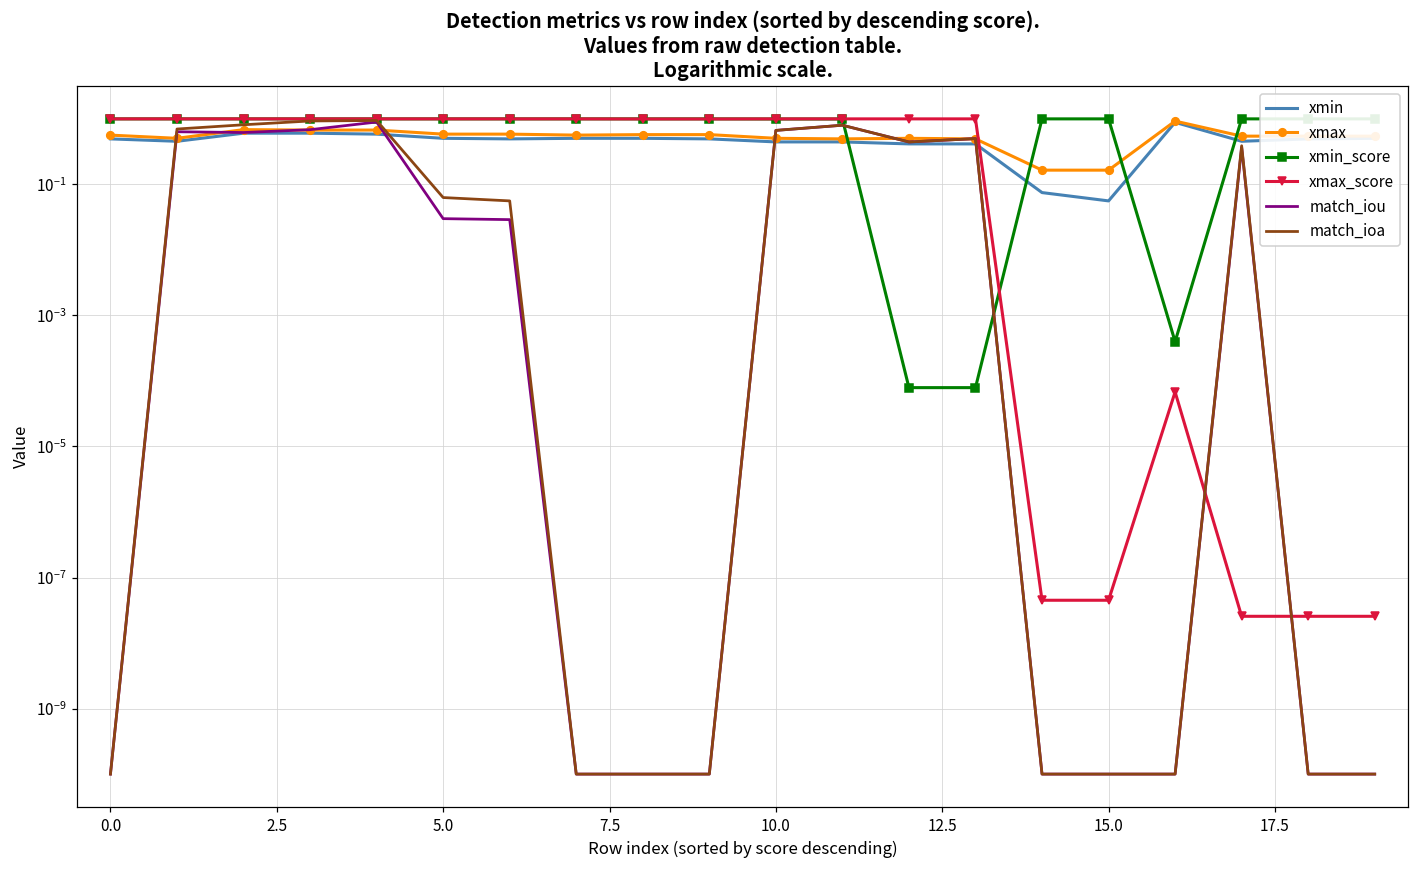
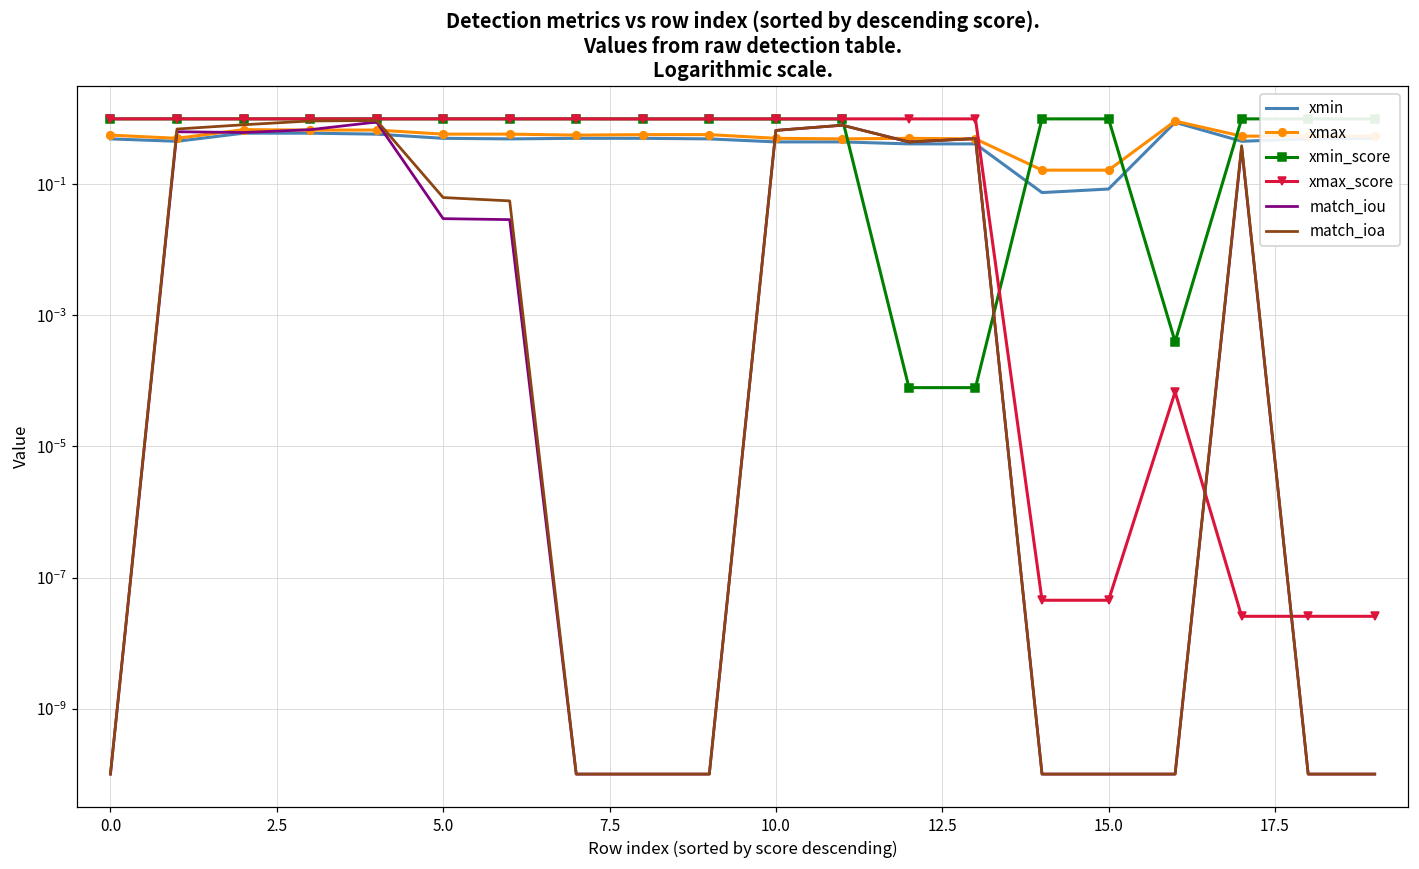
xmin, 15.0: 0.06 -> 0.09
